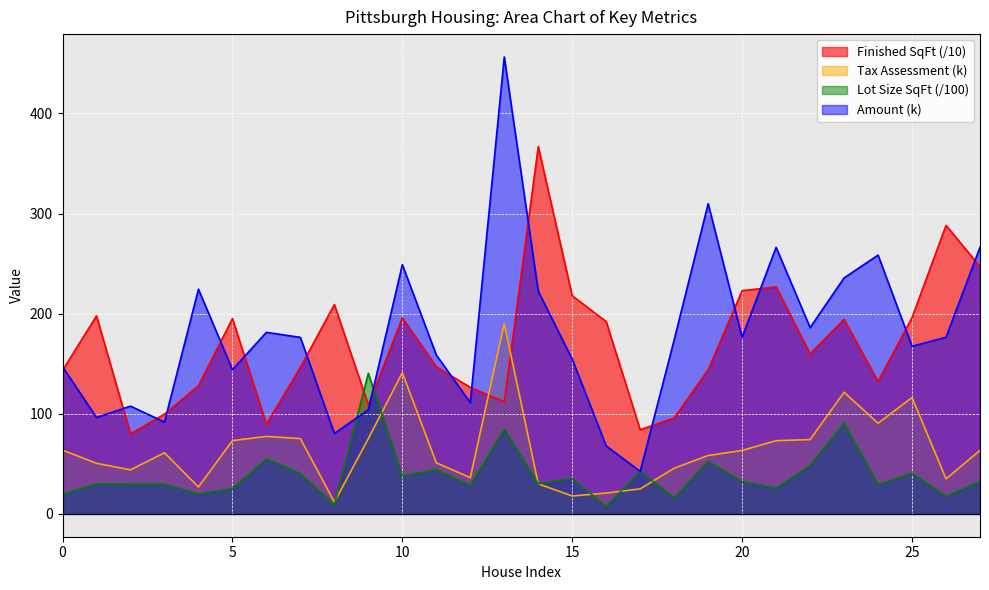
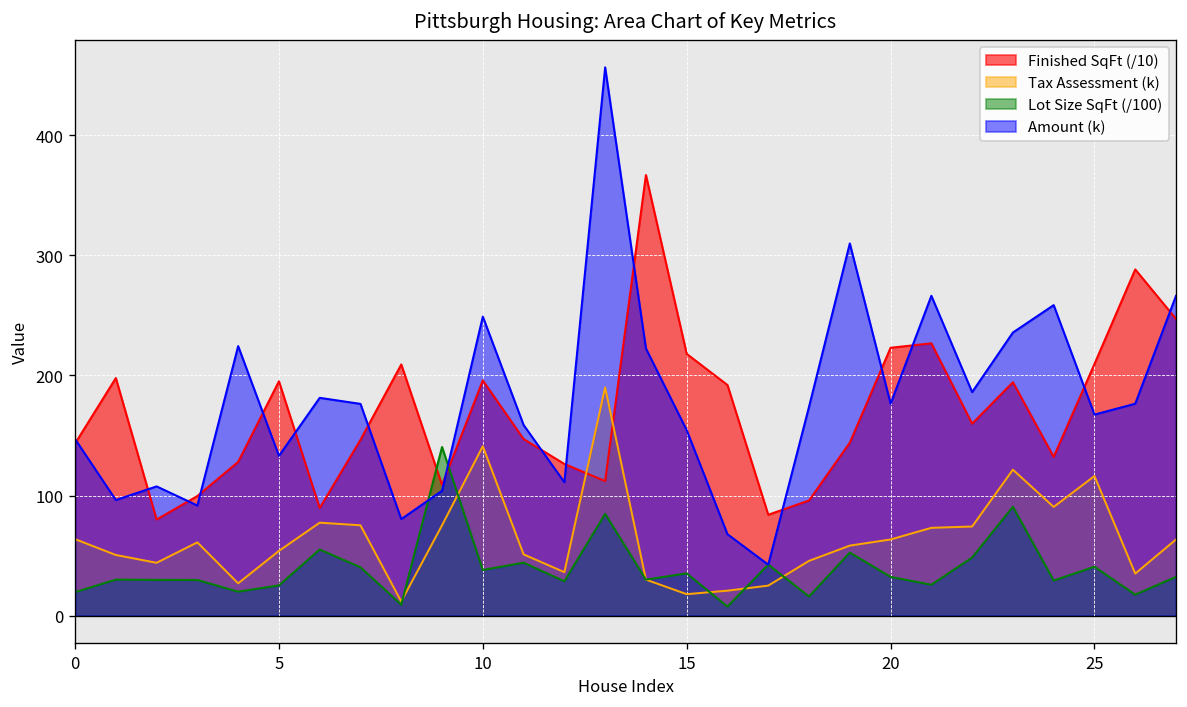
Tax Assessment (k), 5: 73 -> 54
Amount (k), 5: 144 -> 133
Finished SqFt (/10), 25: 196 -> 210
